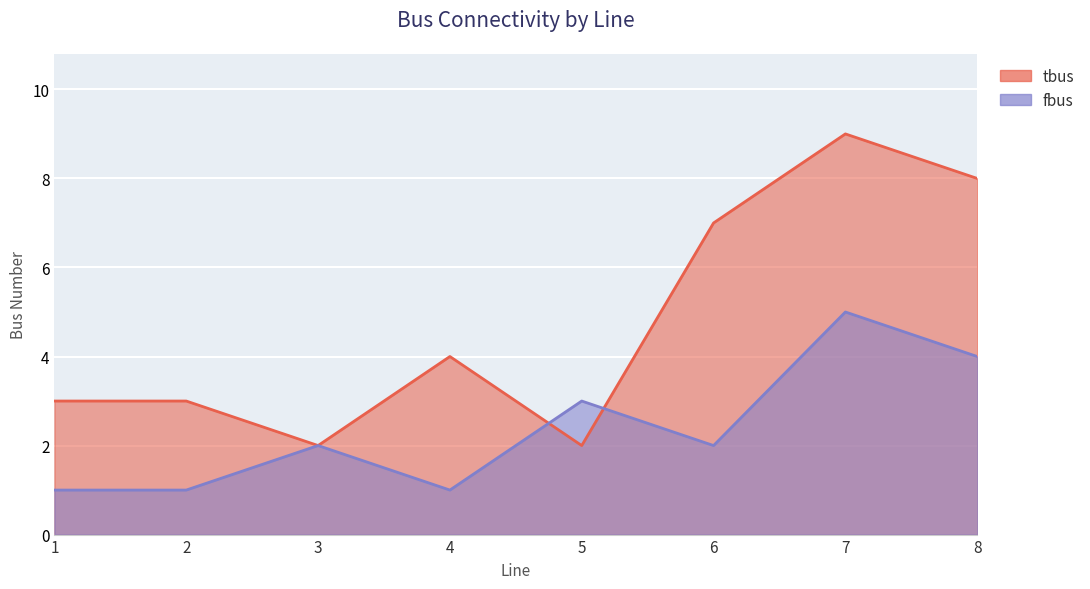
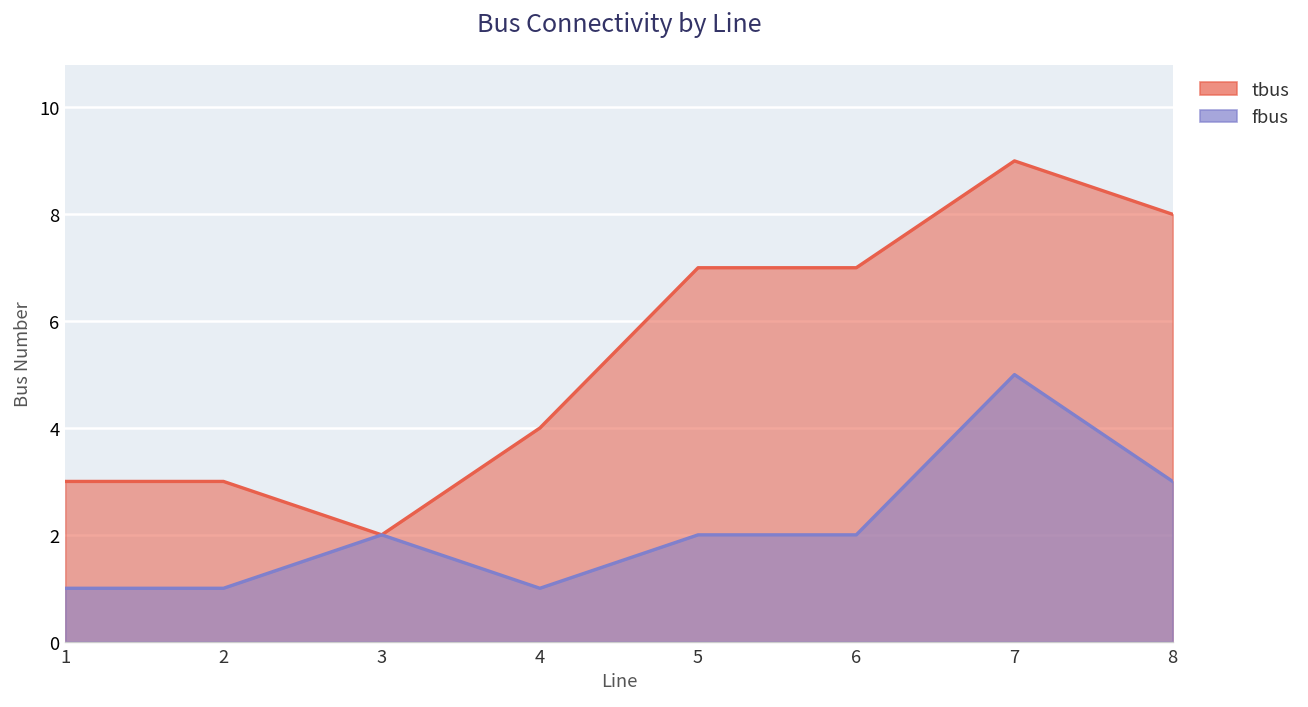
tbus, 5: 2 -> 7
fbus, 5: 3 -> 2
fbus, 8: 4 -> 3
